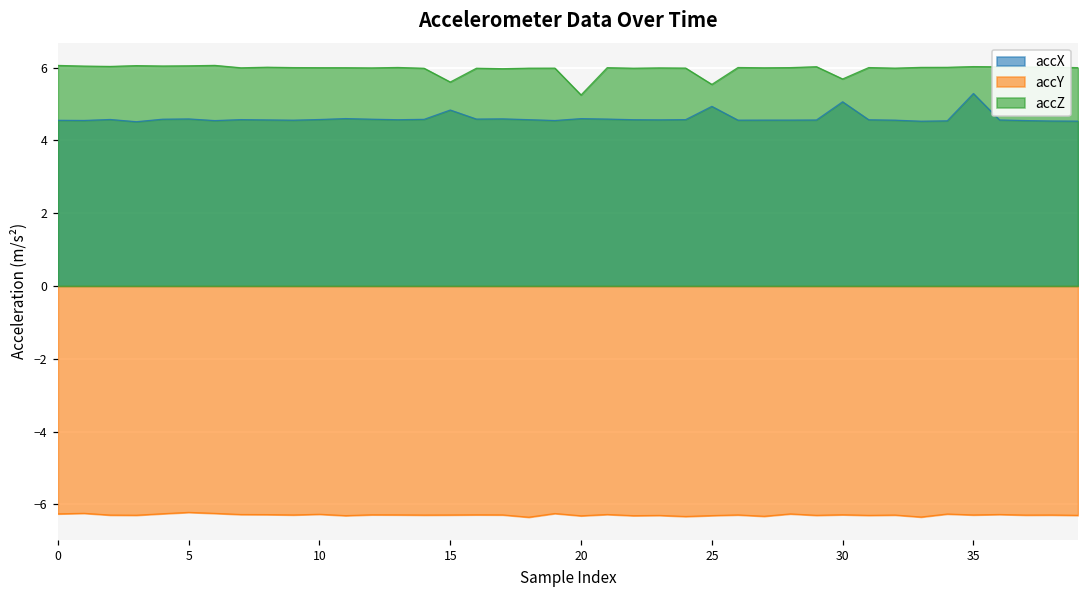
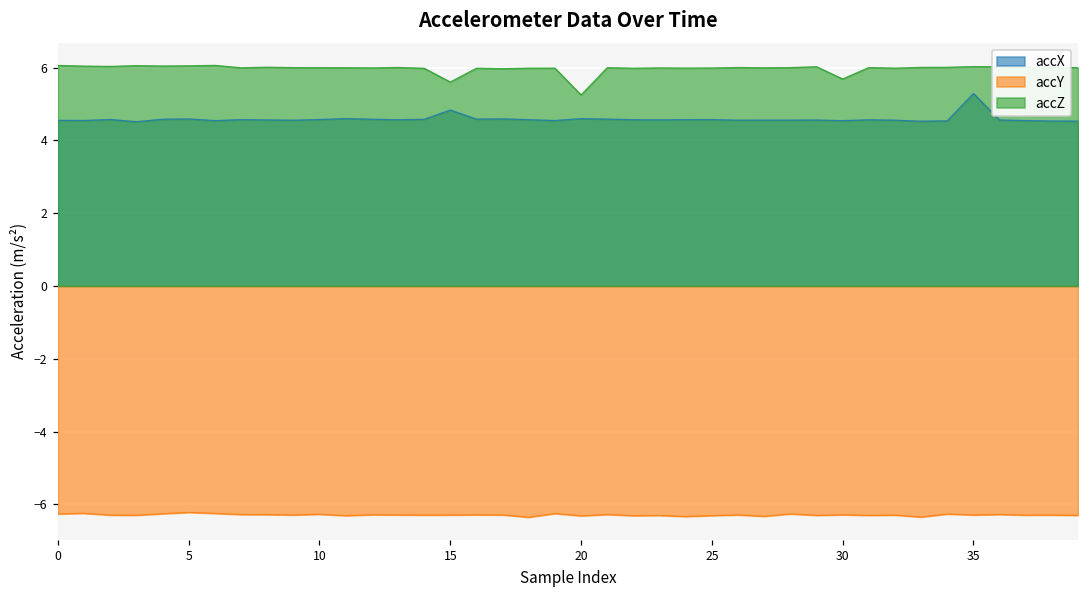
accX, 25: 4.9 -> 4.6
accZ, 25: 5.5 -> 6.0
accX, 30: 5.1 -> 4.5
